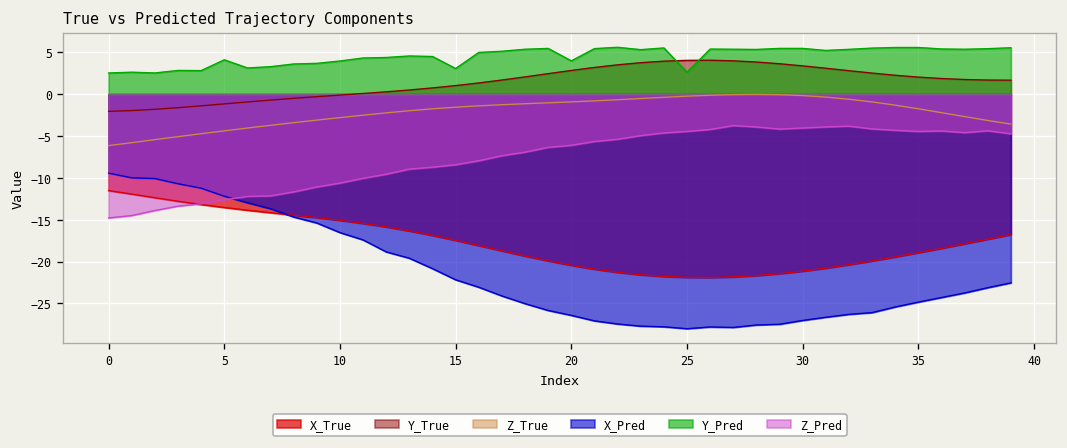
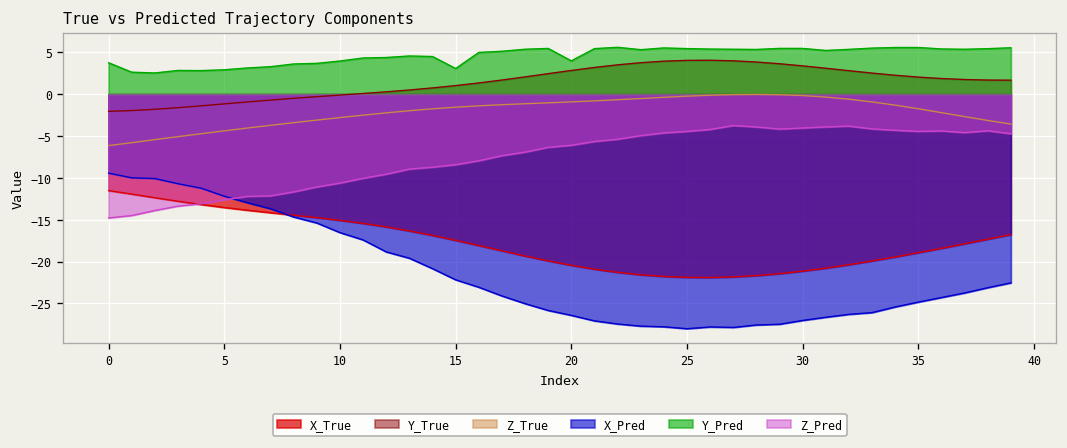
Y_Pred, 0: 3 -> 4
Y_Pred, 5: 4 -> 3
Y_Pred, 25: 3 -> 5
